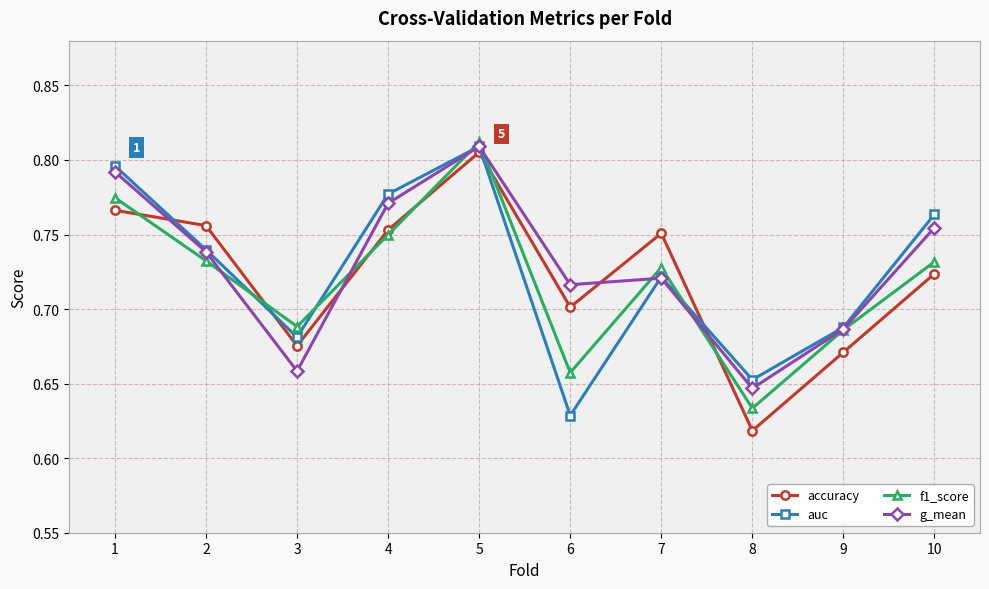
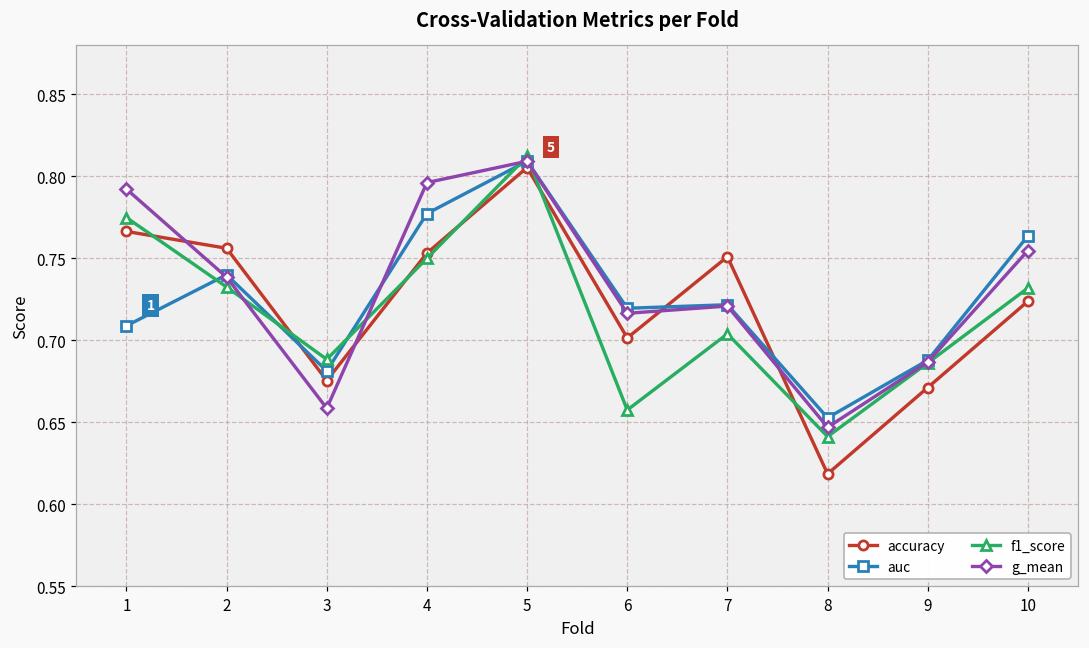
auc, 1: 0.796 -> 0.709
g_mean, 4: 0.771 -> 0.796
auc, 6: 0.629 -> 0.719
f1_score, 7: 0.728 -> 0.704
f1_score, 8: 0.633 -> 0.641
